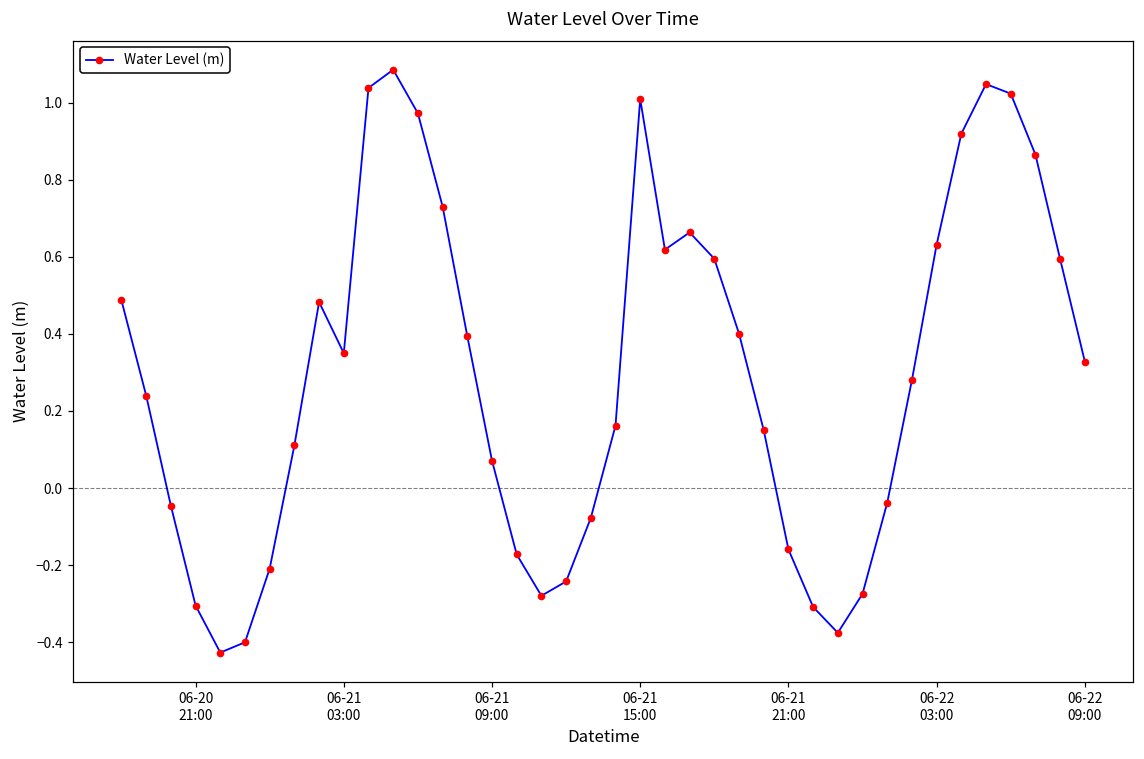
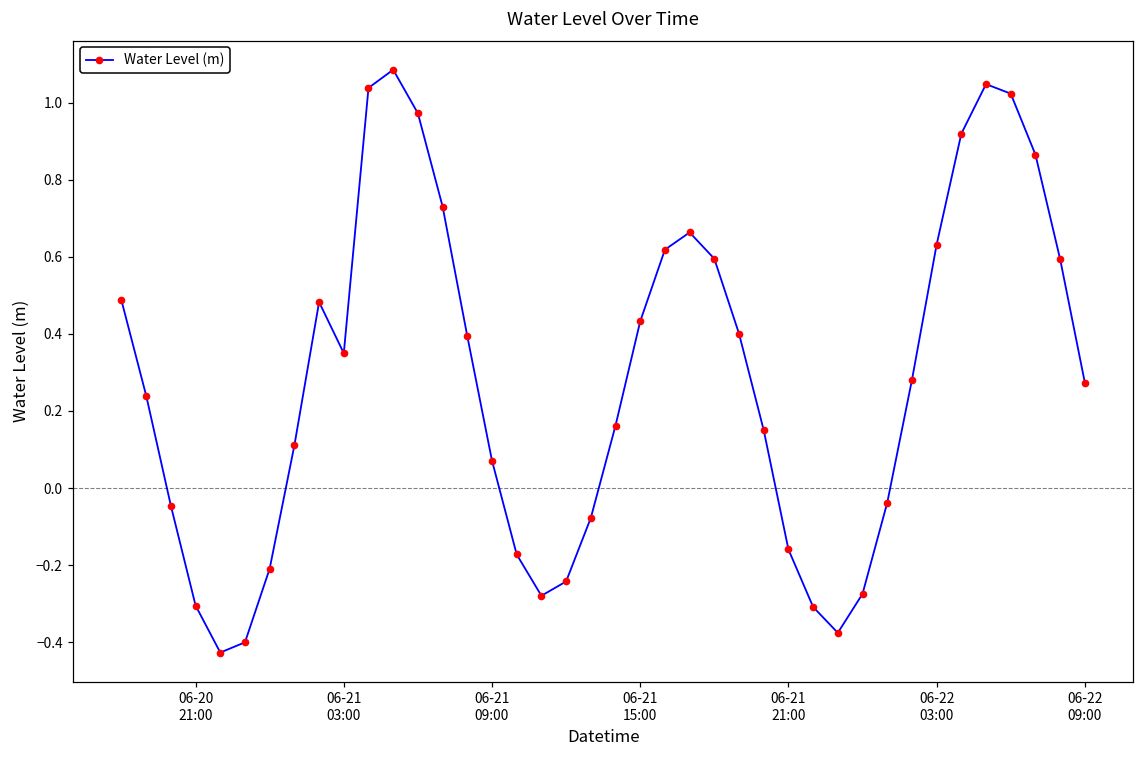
06-21 15:00: 1.01 -> 0.43
06-22 09:00: 0.33 -> 0.27
